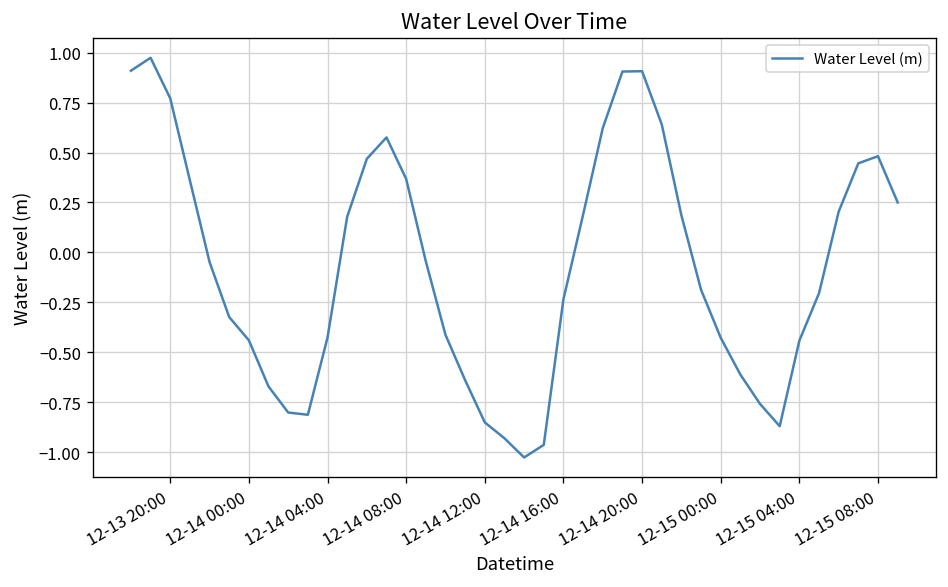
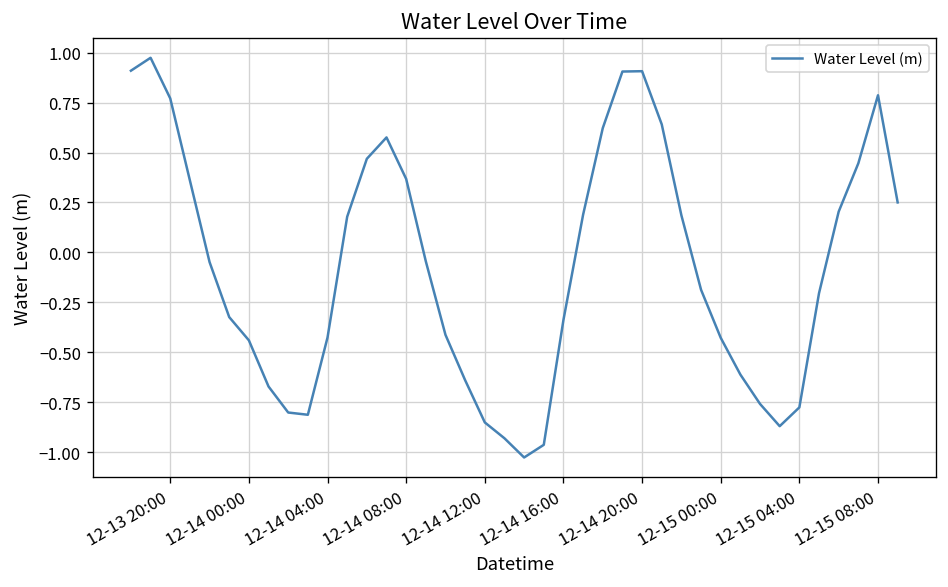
12-14 16:00: -0.23 -> -0.34
12-15 04:00: -0.44 -> -0.78
12-15 08:00: 0.48 -> 0.79
